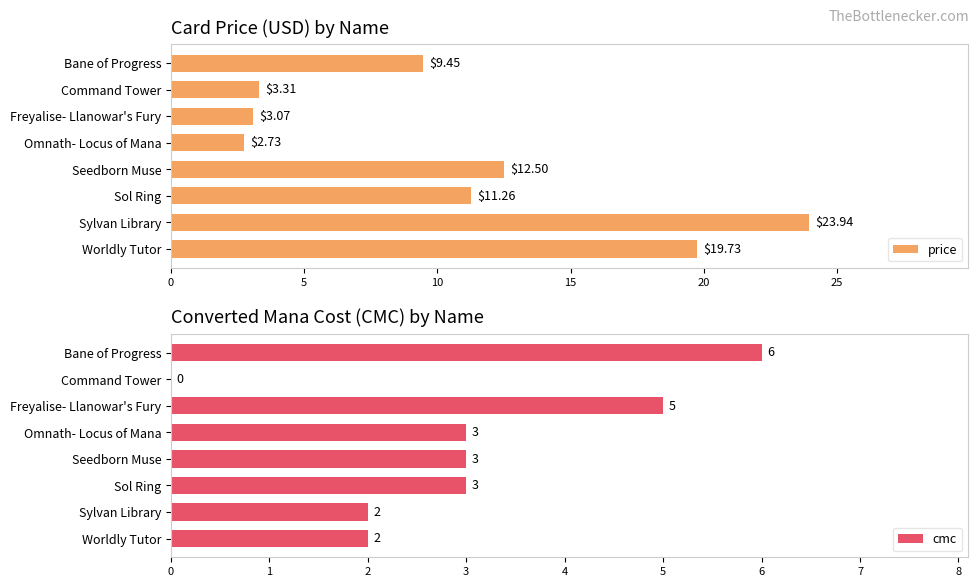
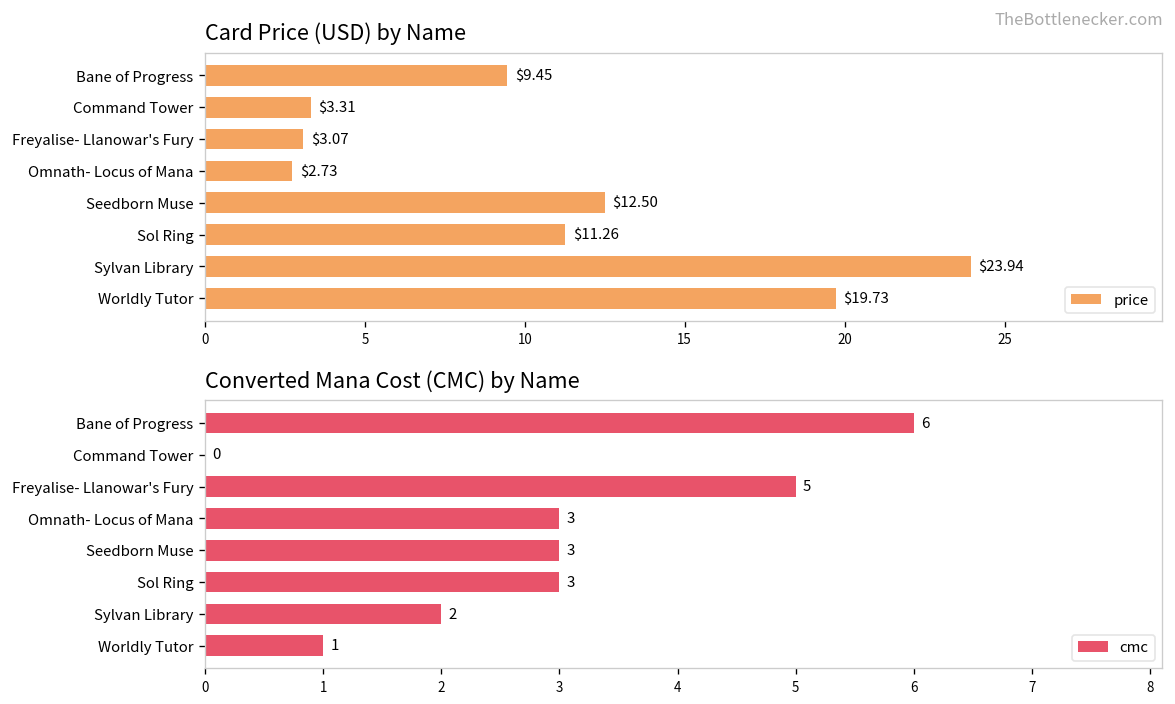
Converted Mana Cost (CMC) by Name, Worldly Tutor: 2 -> 1
